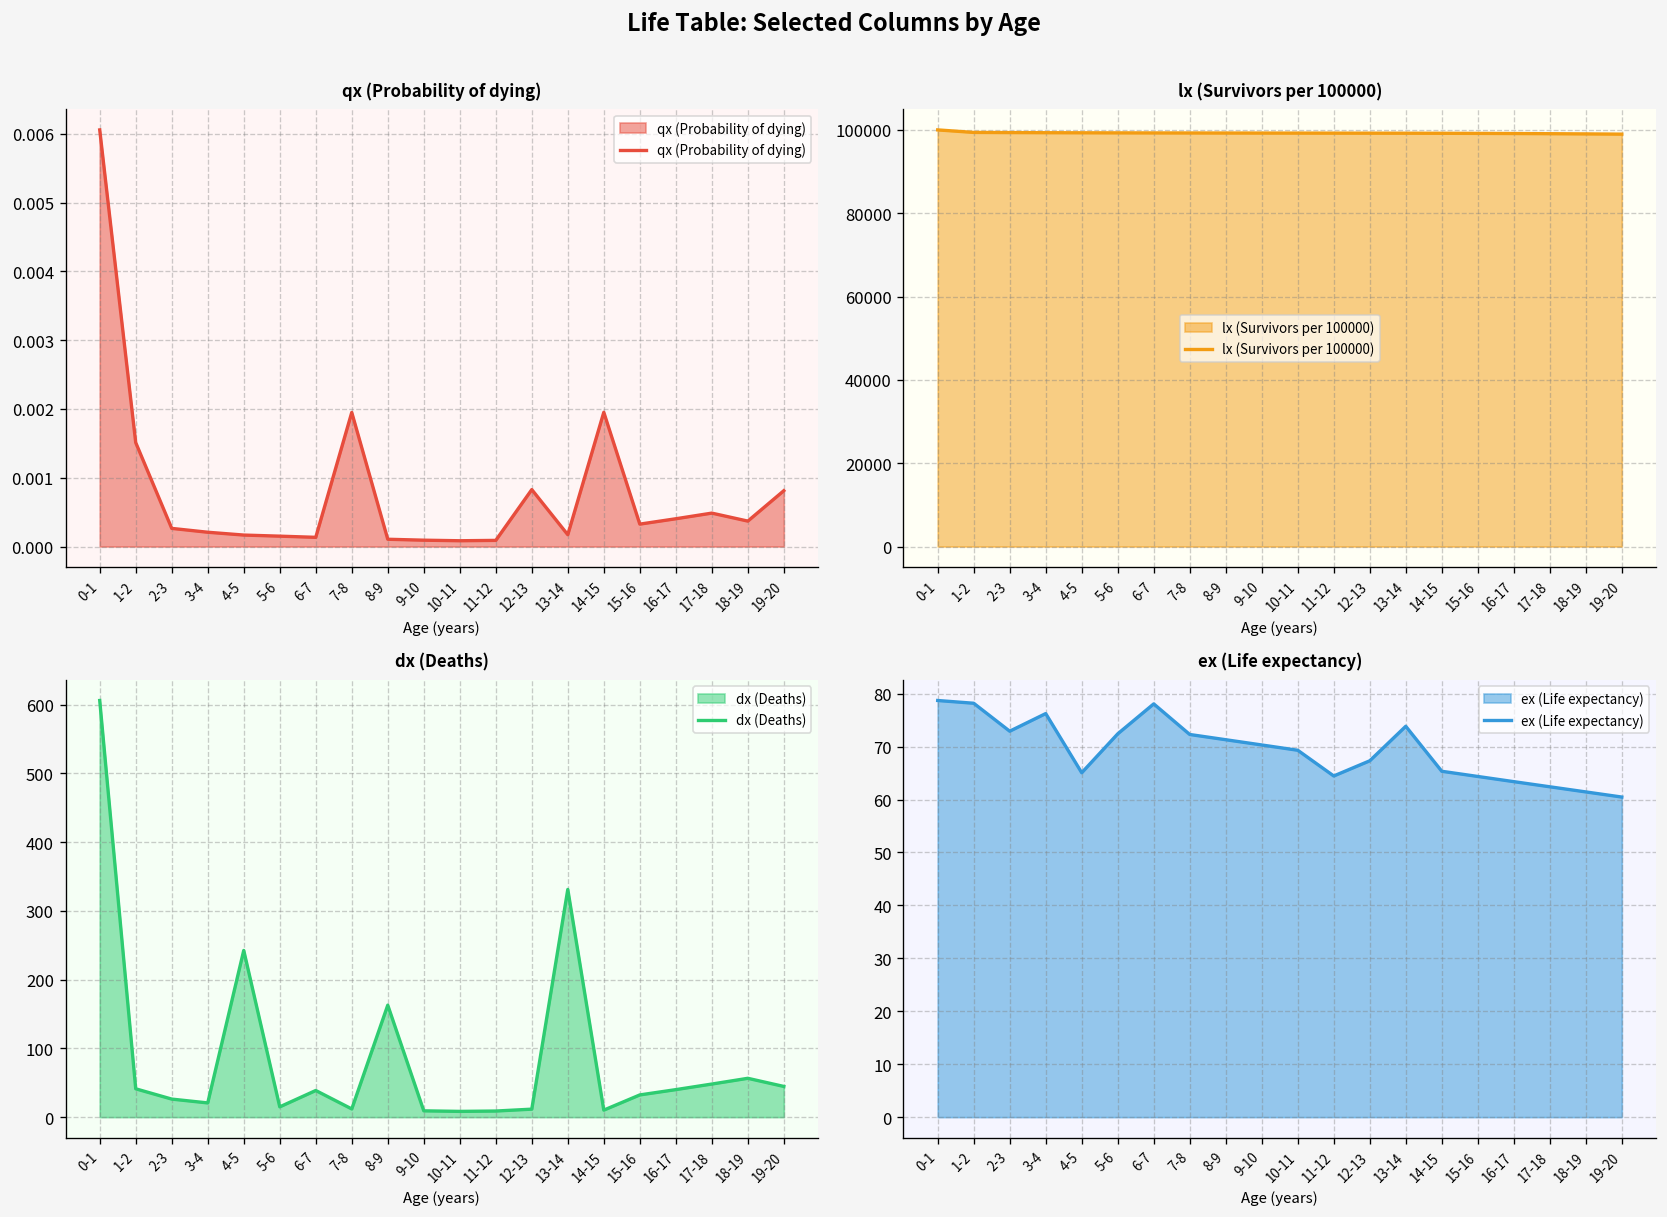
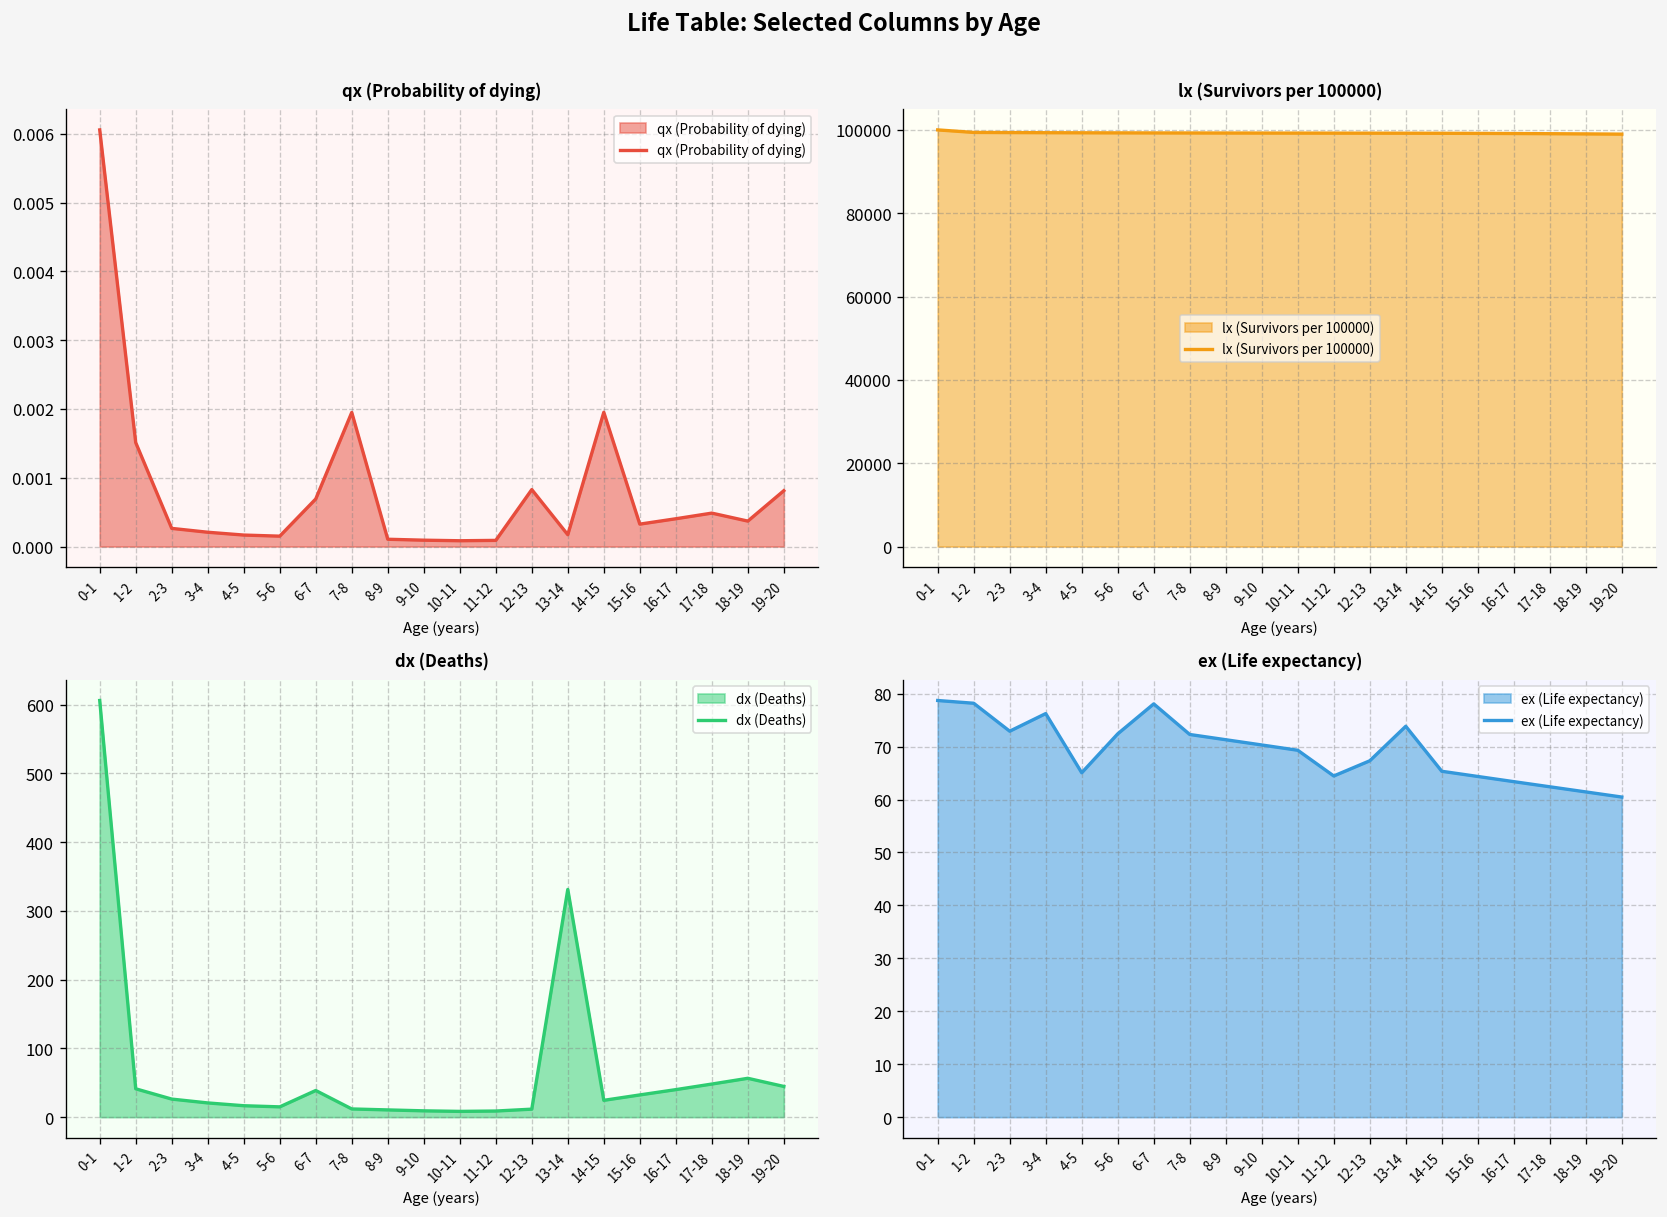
qx (Probability of dying), 6-7: 0.0001 -> 0.0007
dx (Deaths), 4-5: 240 -> 20
dx (Deaths), 8-9: 160 -> 10
dx (Deaths), 14-15: 10 -> 20
